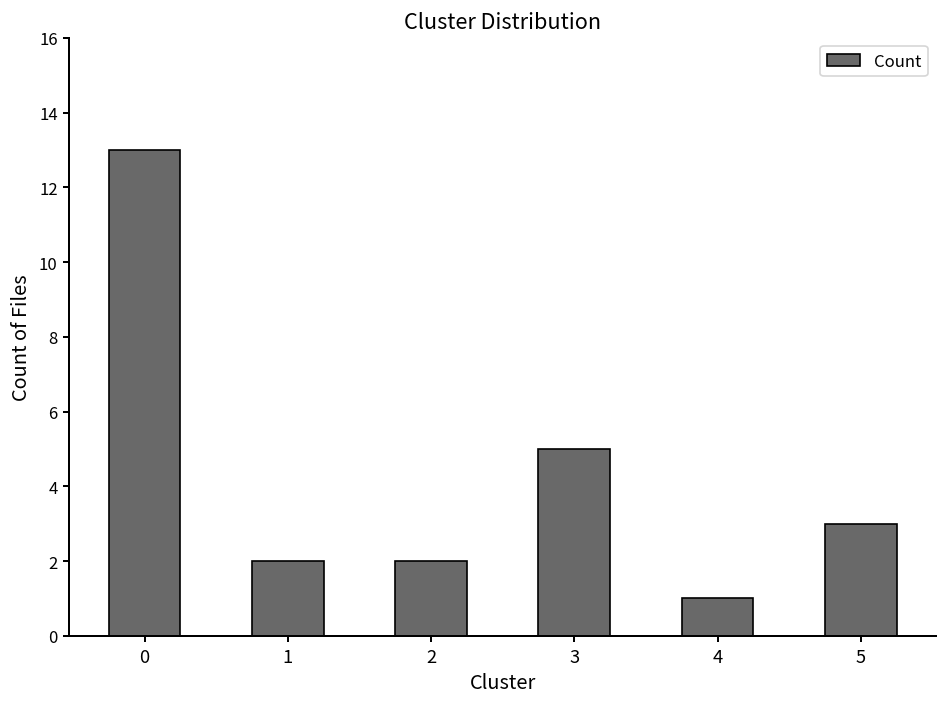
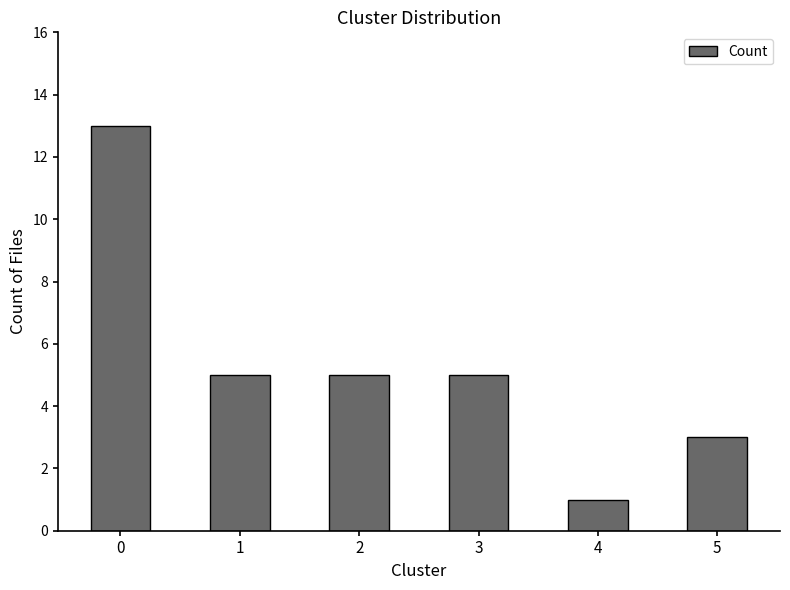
1: 2 -> 5
2: 2 -> 5
